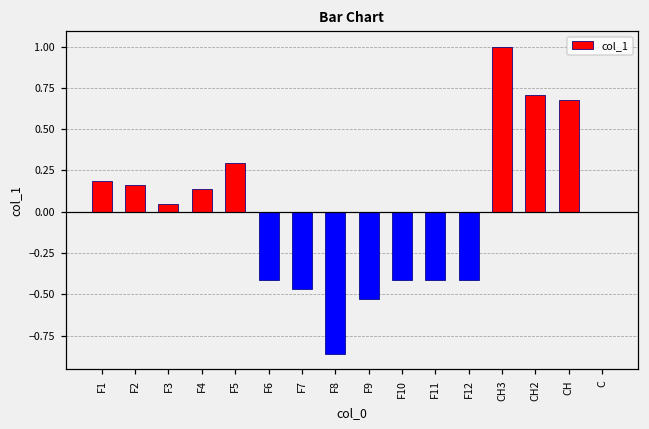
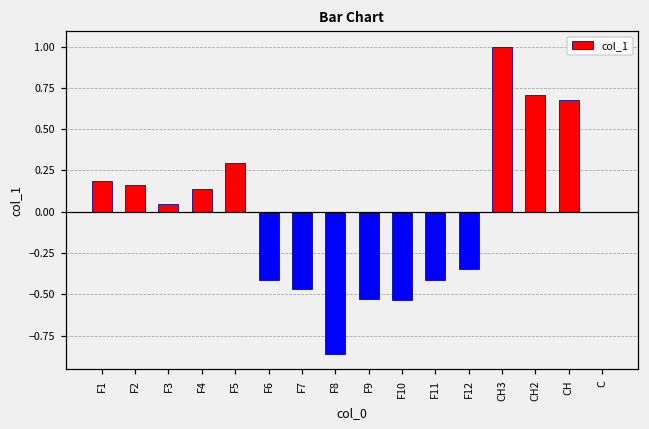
F10: -0.41 -> -0.53
F12: -0.41 -> -0.34
